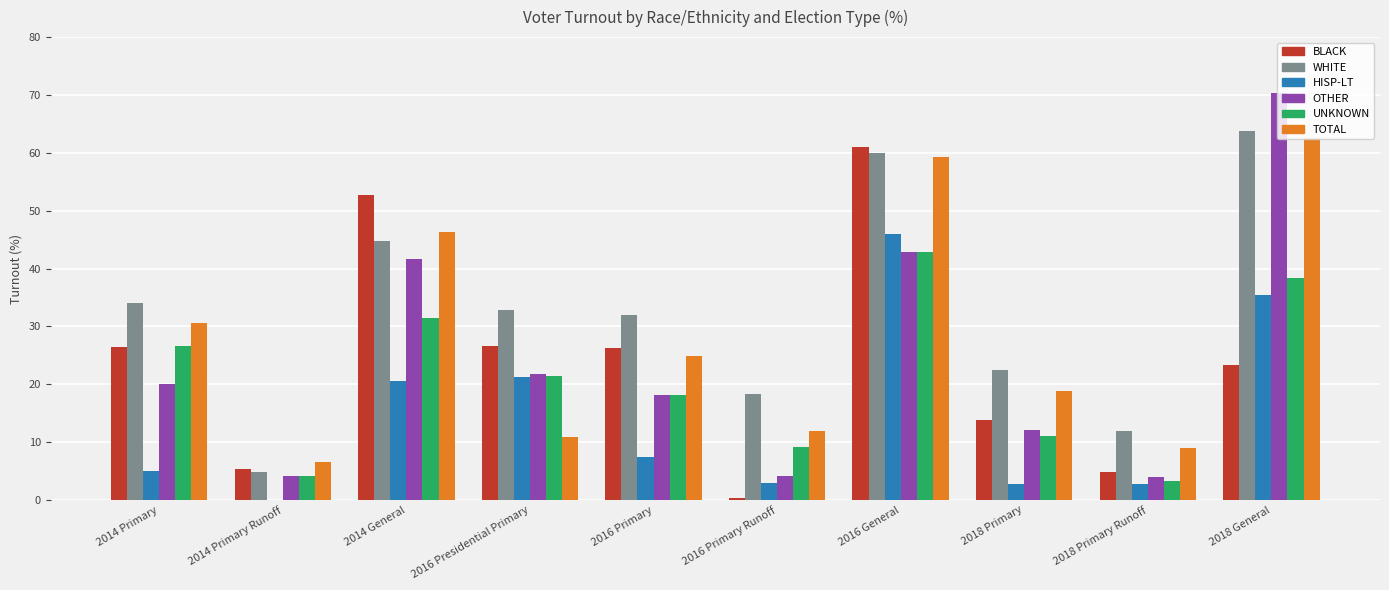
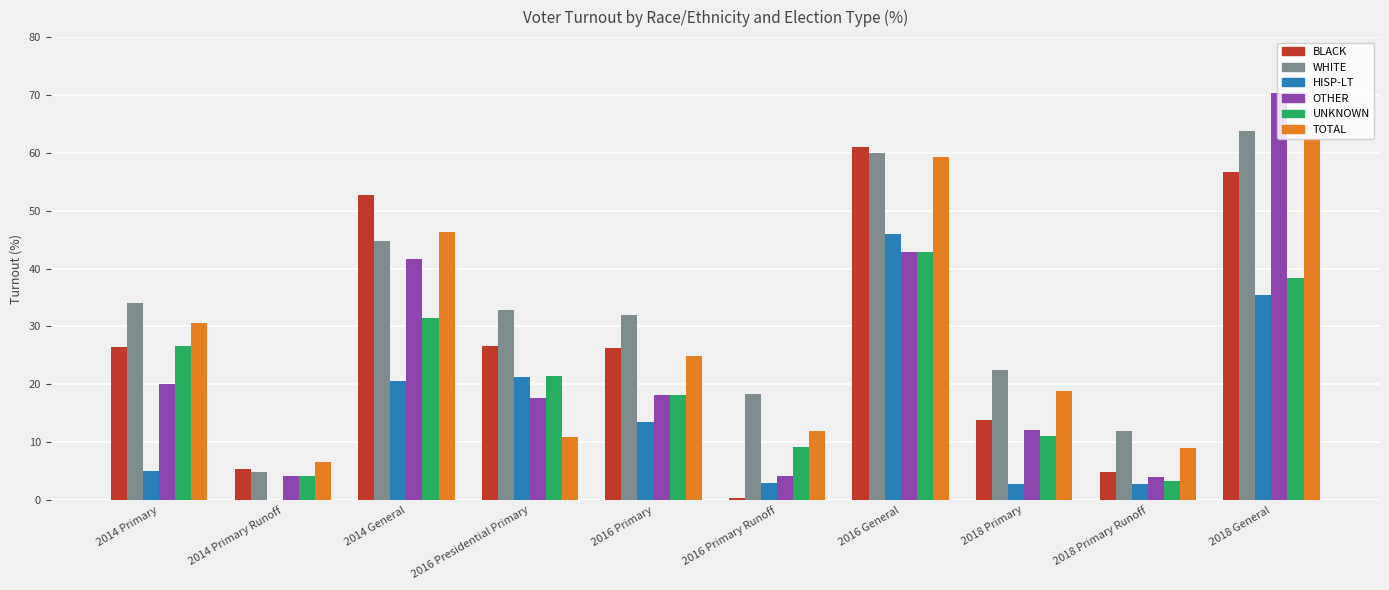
OTHER, 2016 Presidential Primary: 22 -> 18
HISP-LT, 2016 Primary: 7 -> 13
BLACK, 2018 General: 23 -> 57
